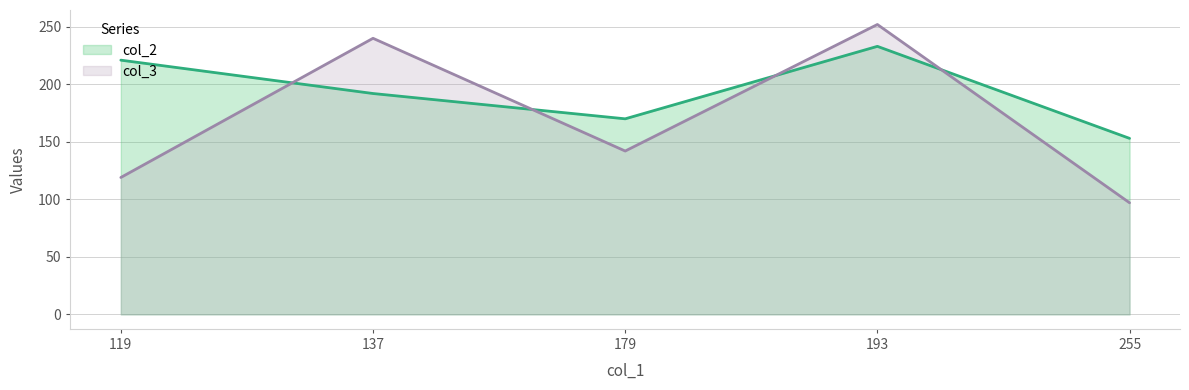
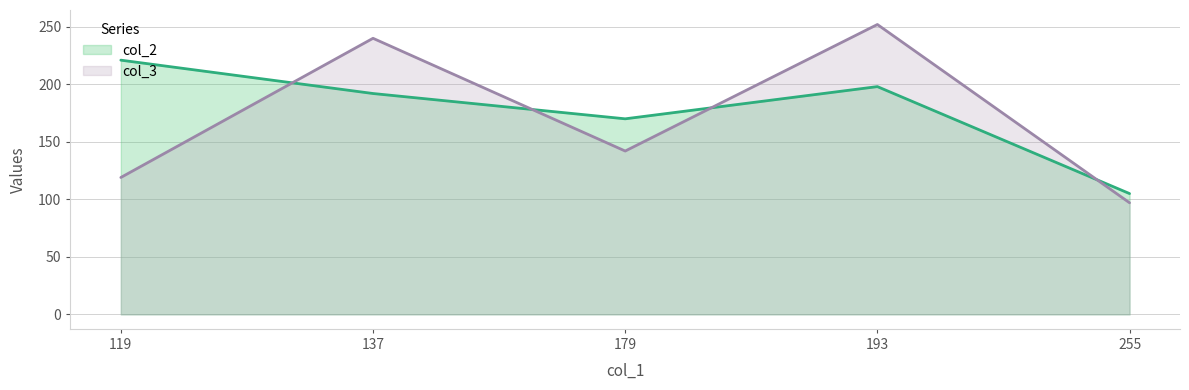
col_2, 193: 233 -> 198
col_2, 255: 153 -> 105
